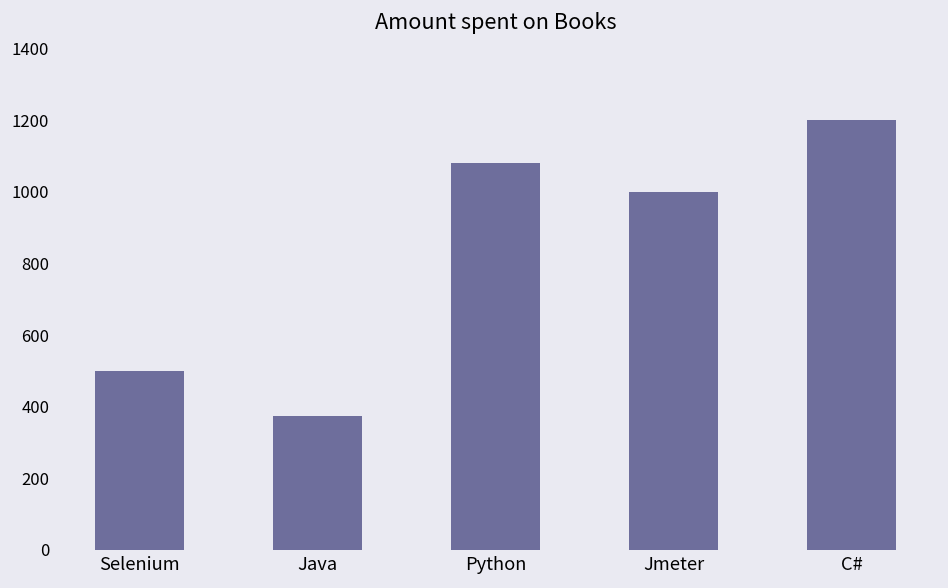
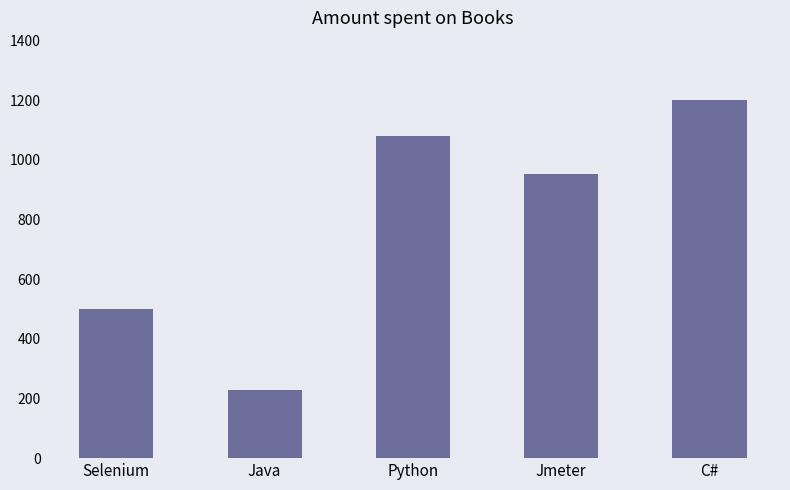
Java: 370 -> 230
Jmeter: 1000 -> 950
